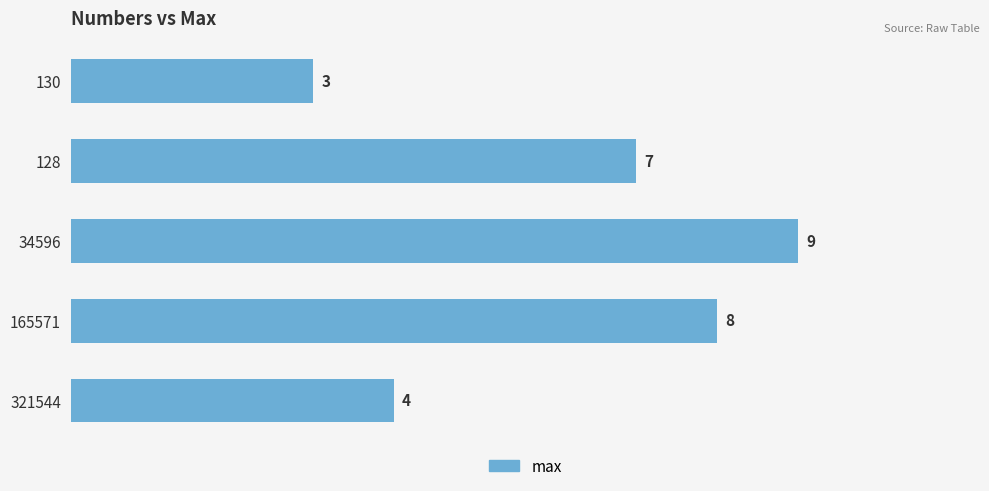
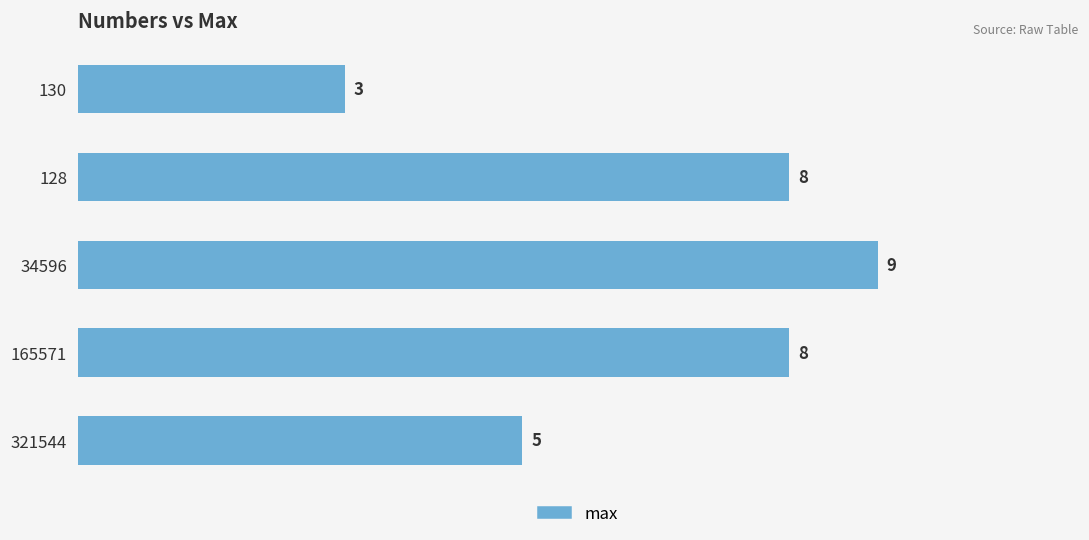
128: 7 -> 8
321544: 4 -> 5
